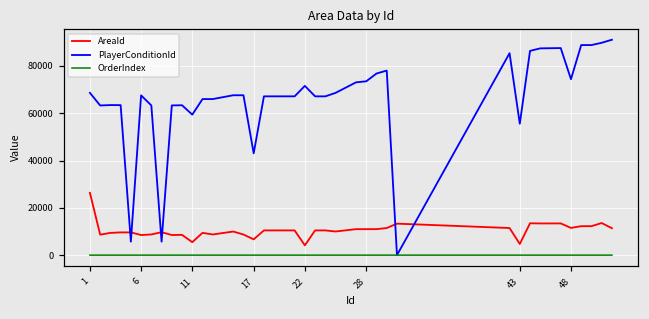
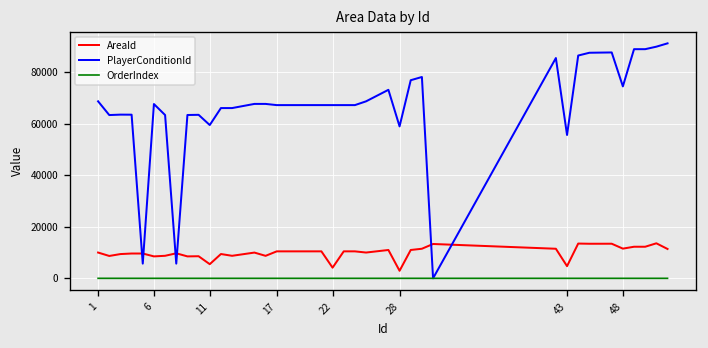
AreaId, 1: 26000 -> 10000
AreaId, 17: 7000 -> 10000
PlayerConditionId, 17: 43000 -> 67000
PlayerConditionId, 22: 72000 -> 67000
AreaId, 28: 11000 -> 3000
PlayerConditionId, 28: 74000 -> 59000
